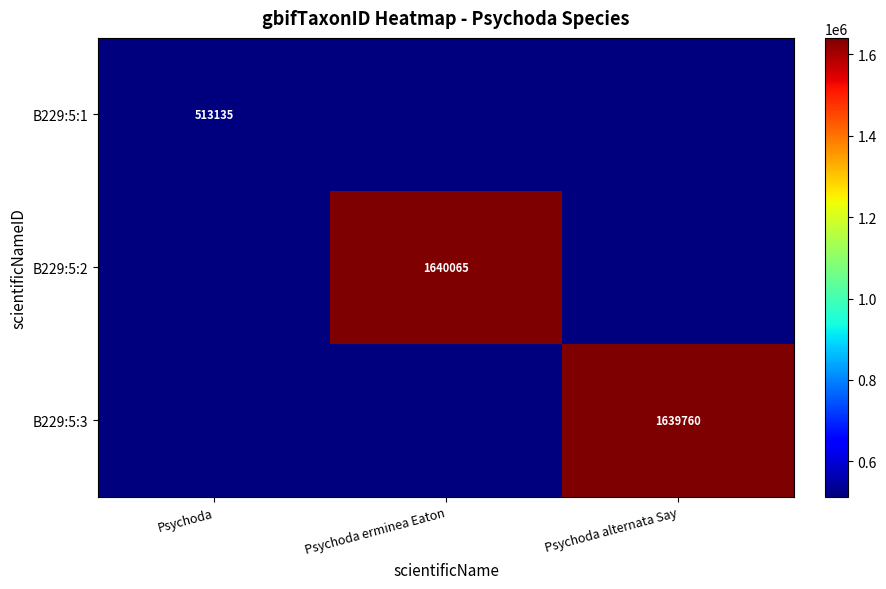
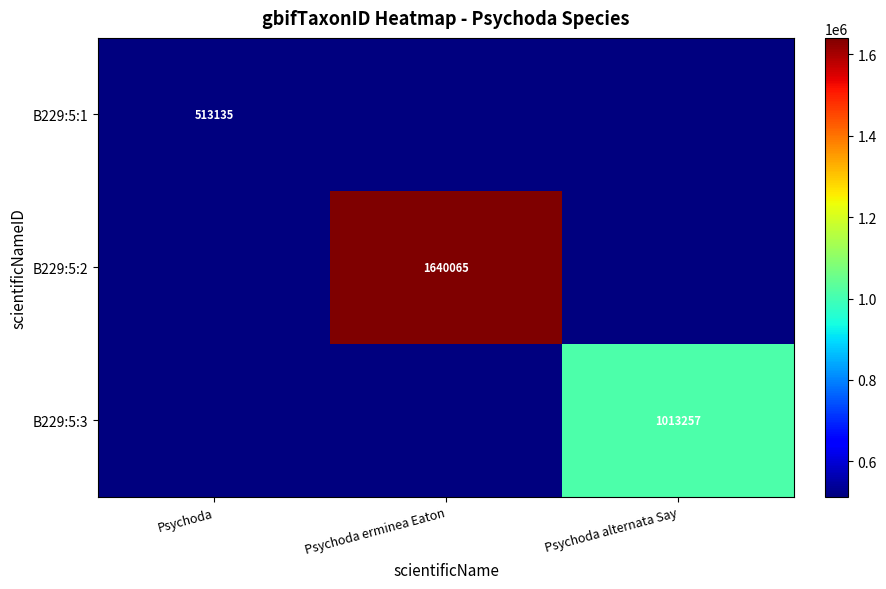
B229:5:3, Psychoda alternata Say: 1639760 -> 1013257
